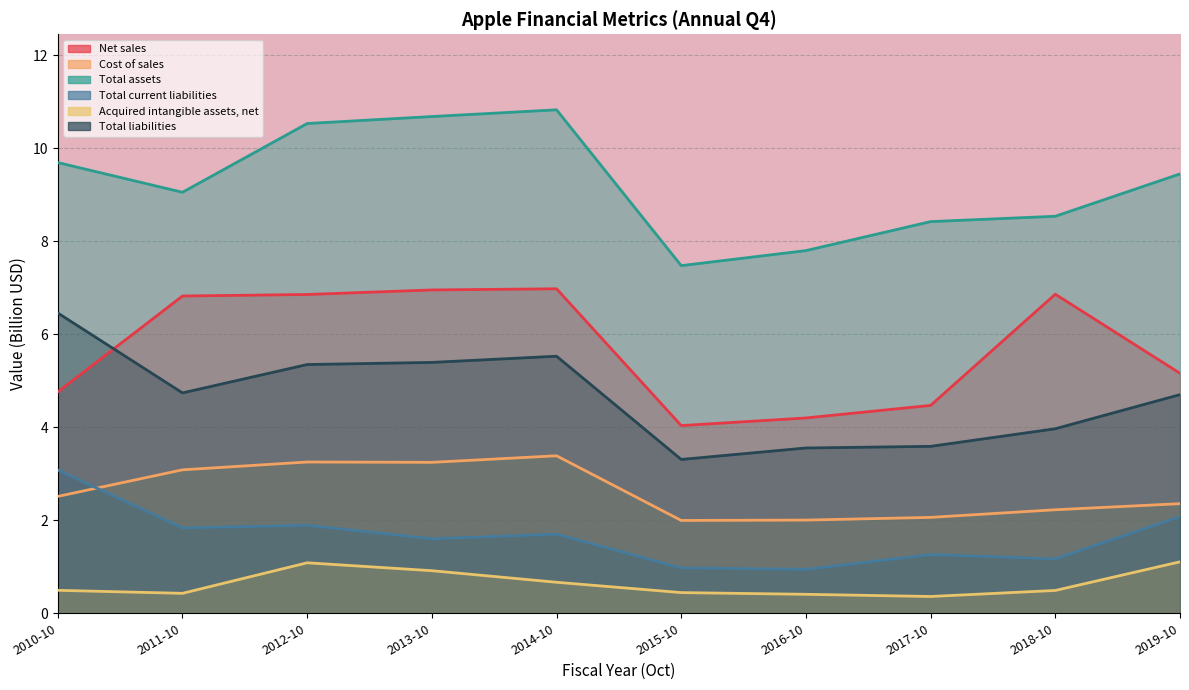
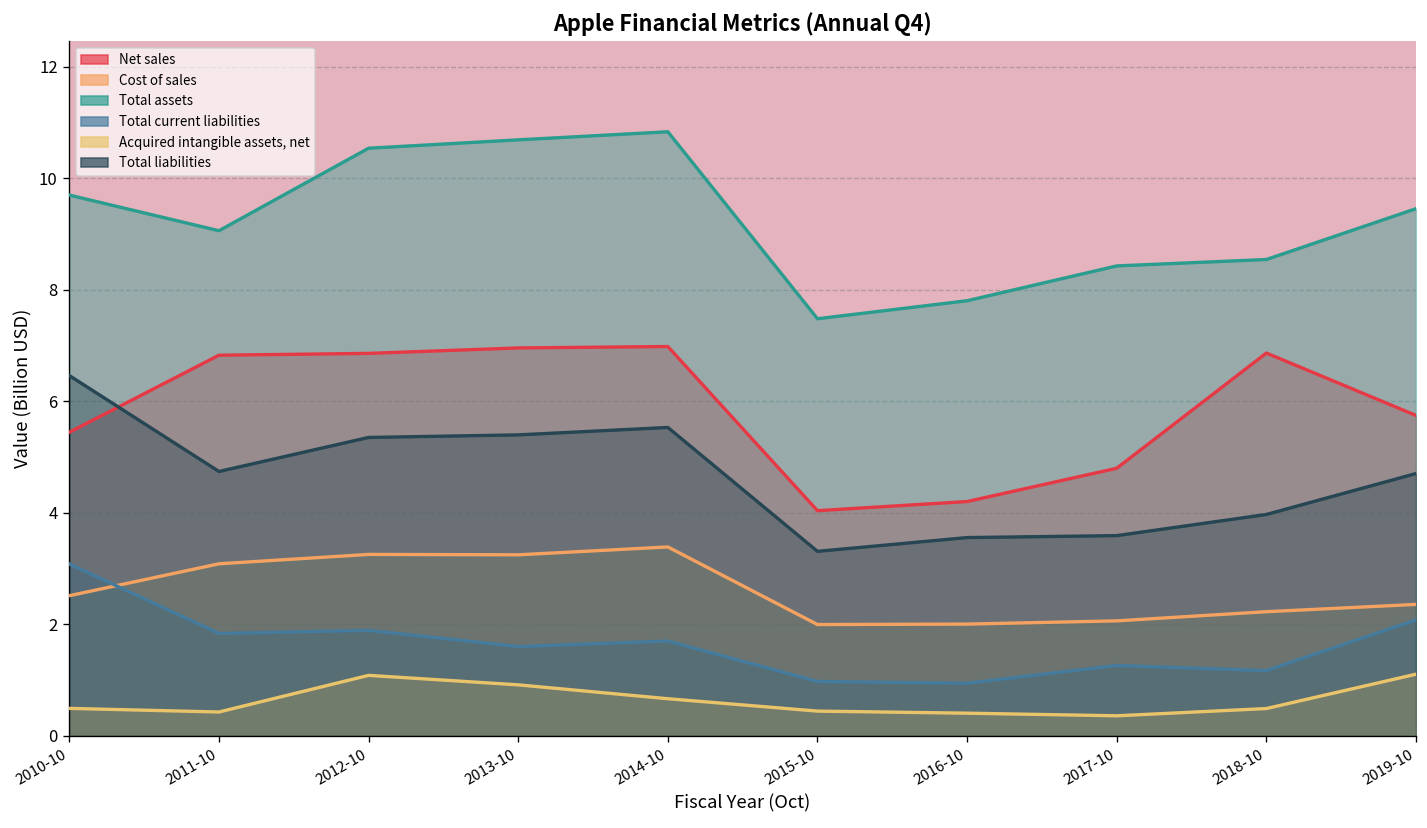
Net sales, 2010-10: 4.8 -> 5.4
Net sales, 2017-10: 4.5 -> 4.8
Net sales, 2019-10: 5.2 -> 5.7
